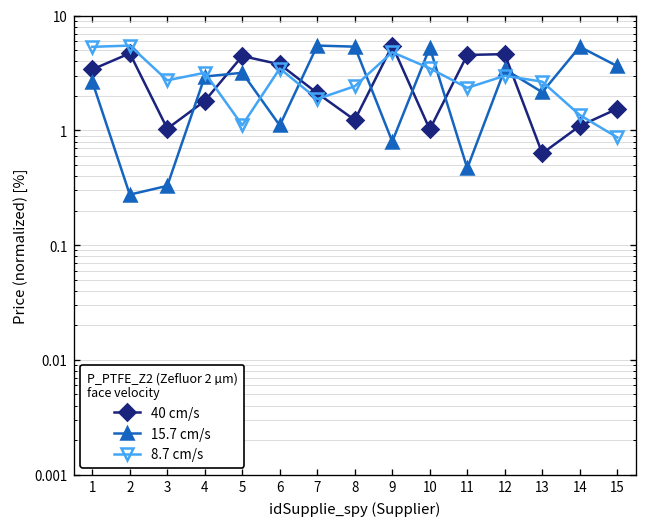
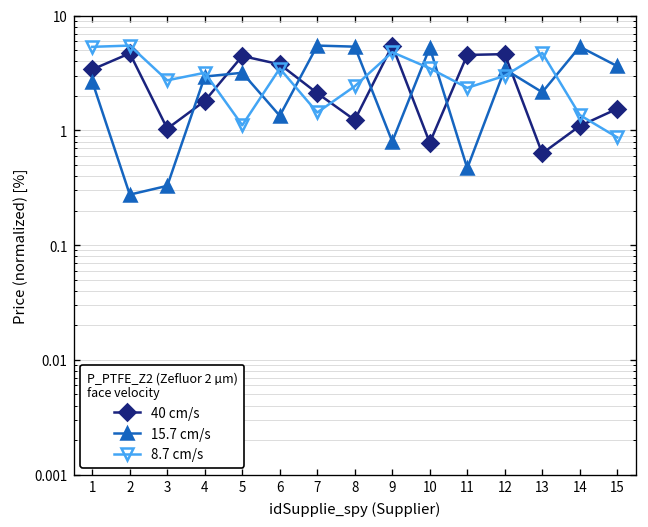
15.7 cm/s, 6: 1.1 -> 1.3
8.7 cm/s, 7: 1.9 -> 1.4
40 cm/s, 10: 1.0 -> 0.8
8.7 cm/s, 13: 2.7 -> 5
